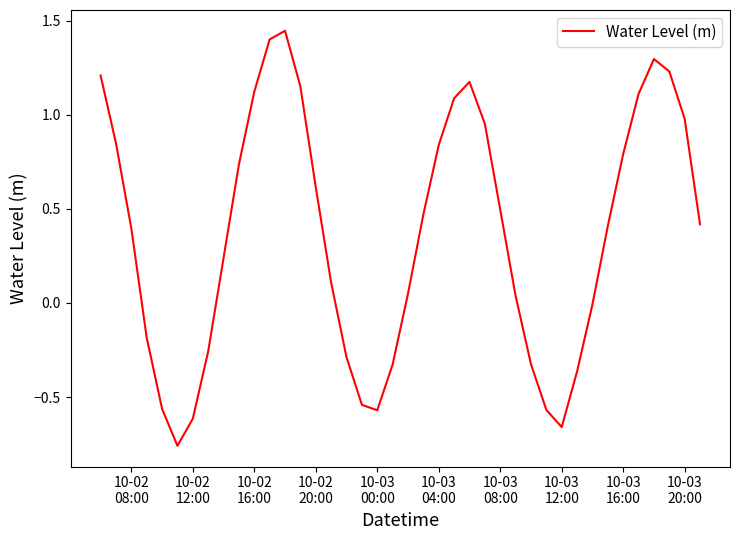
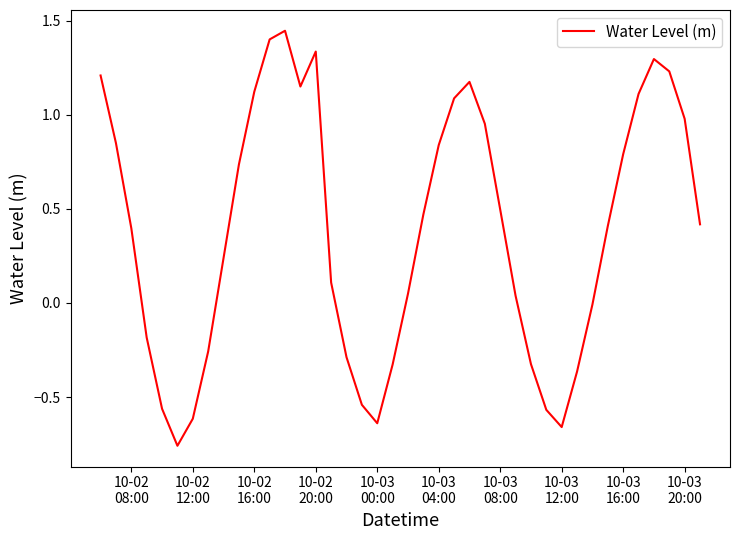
10-02 20:00: 0.61 -> 1.34
10-03 00:00: -0.57 -> -0.64
